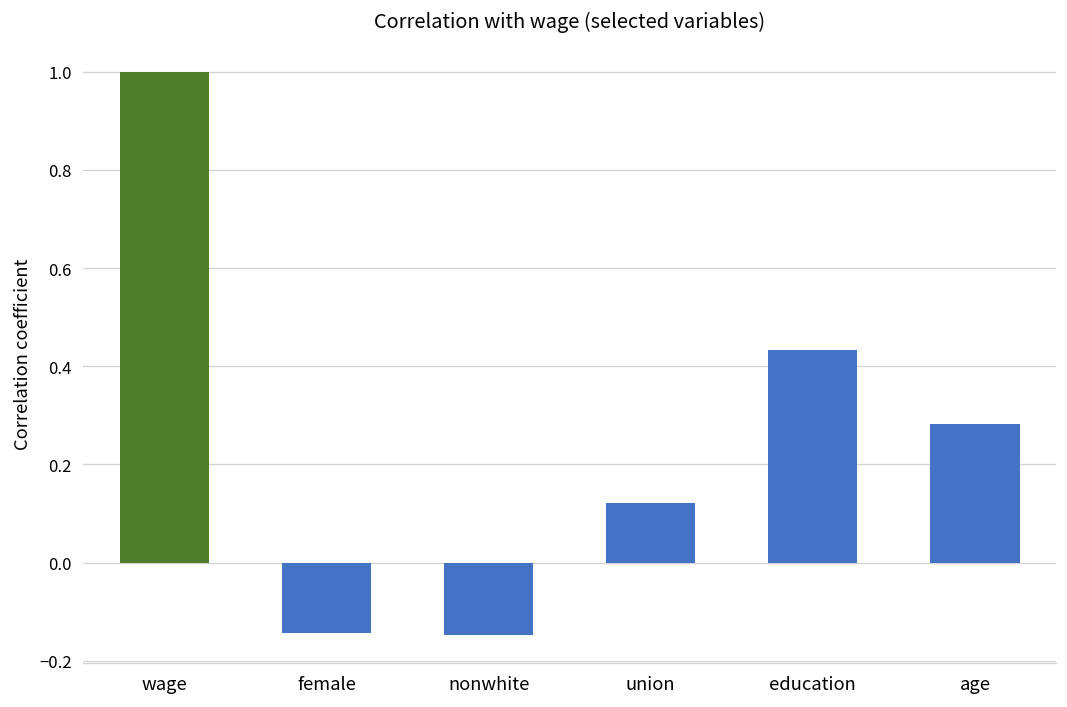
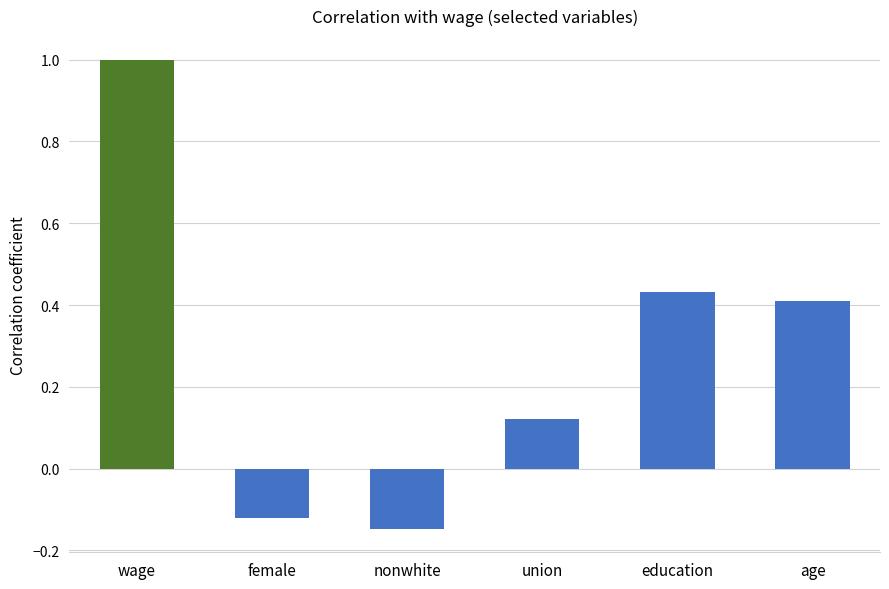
female: -0.14 -> -0.12
age: 0.28 -> 0.41
